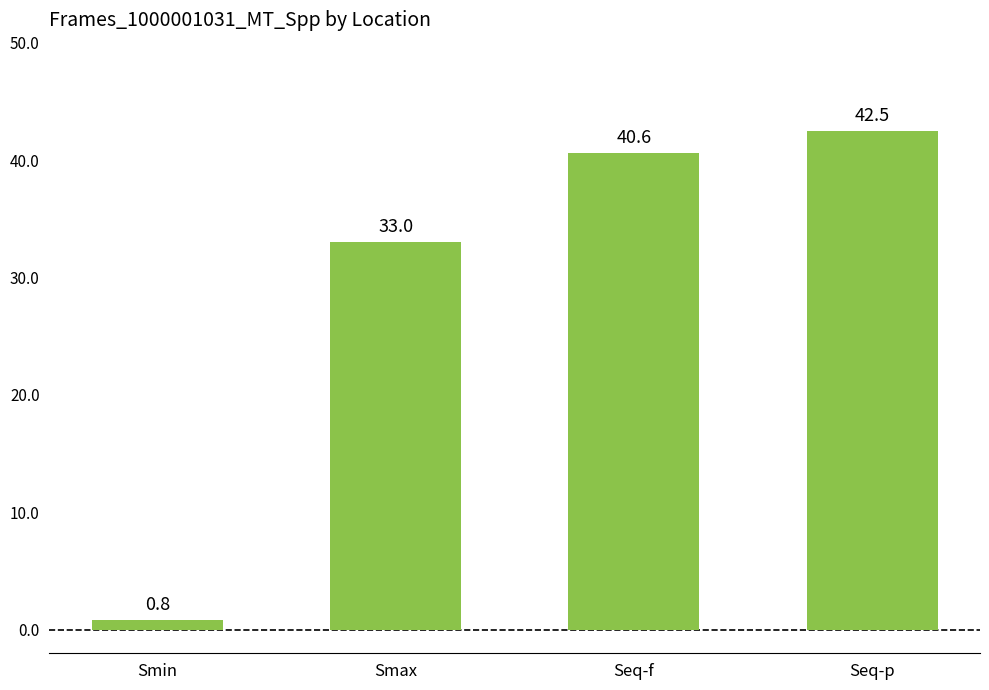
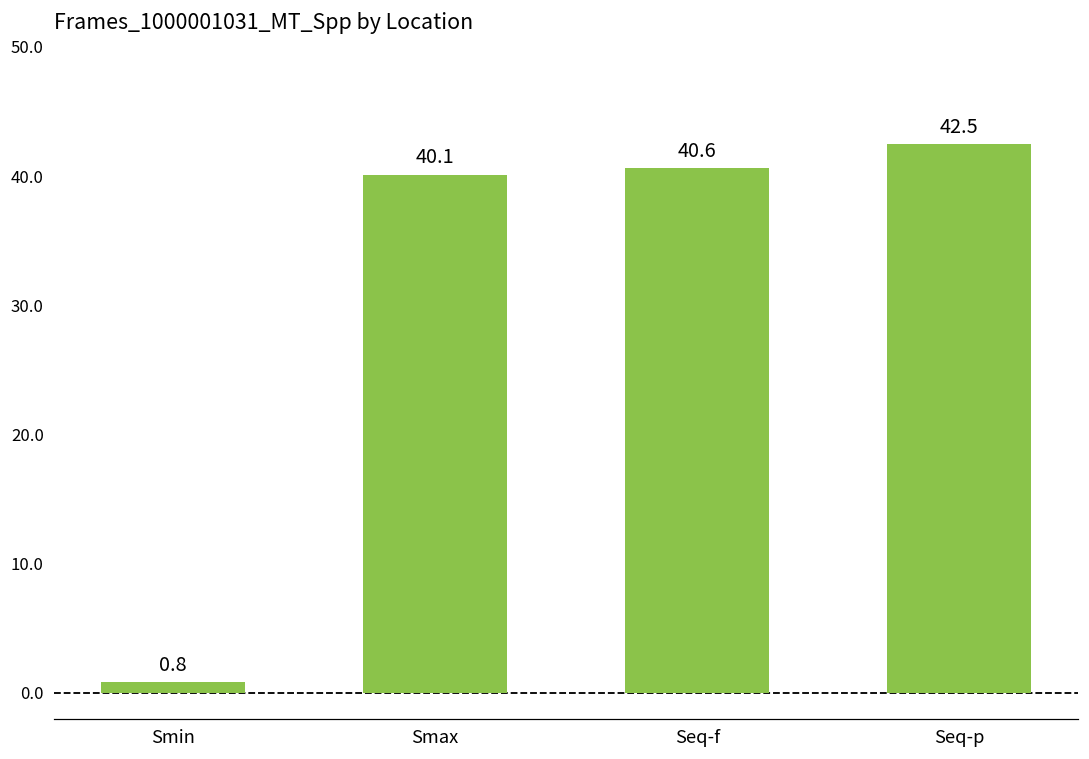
Smax: 33.0 -> 40.1
